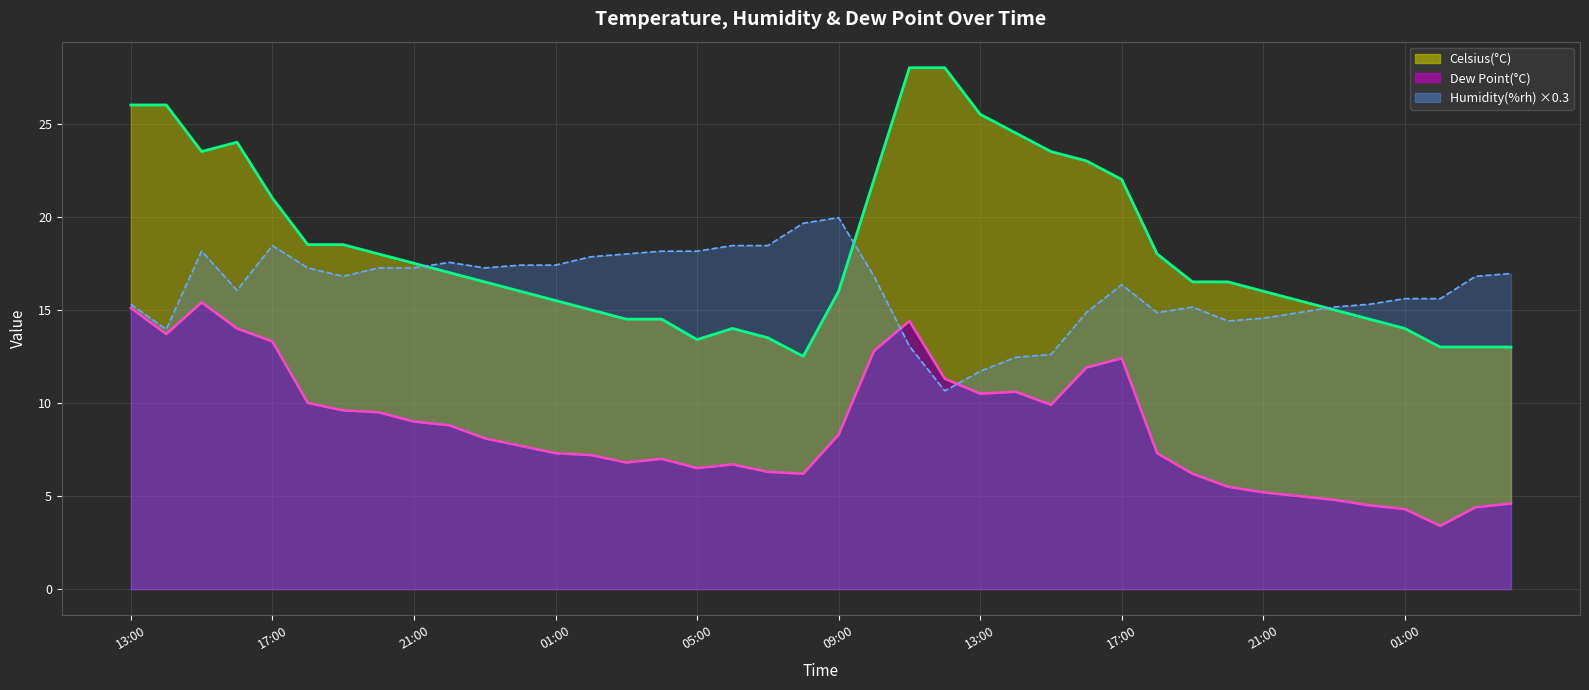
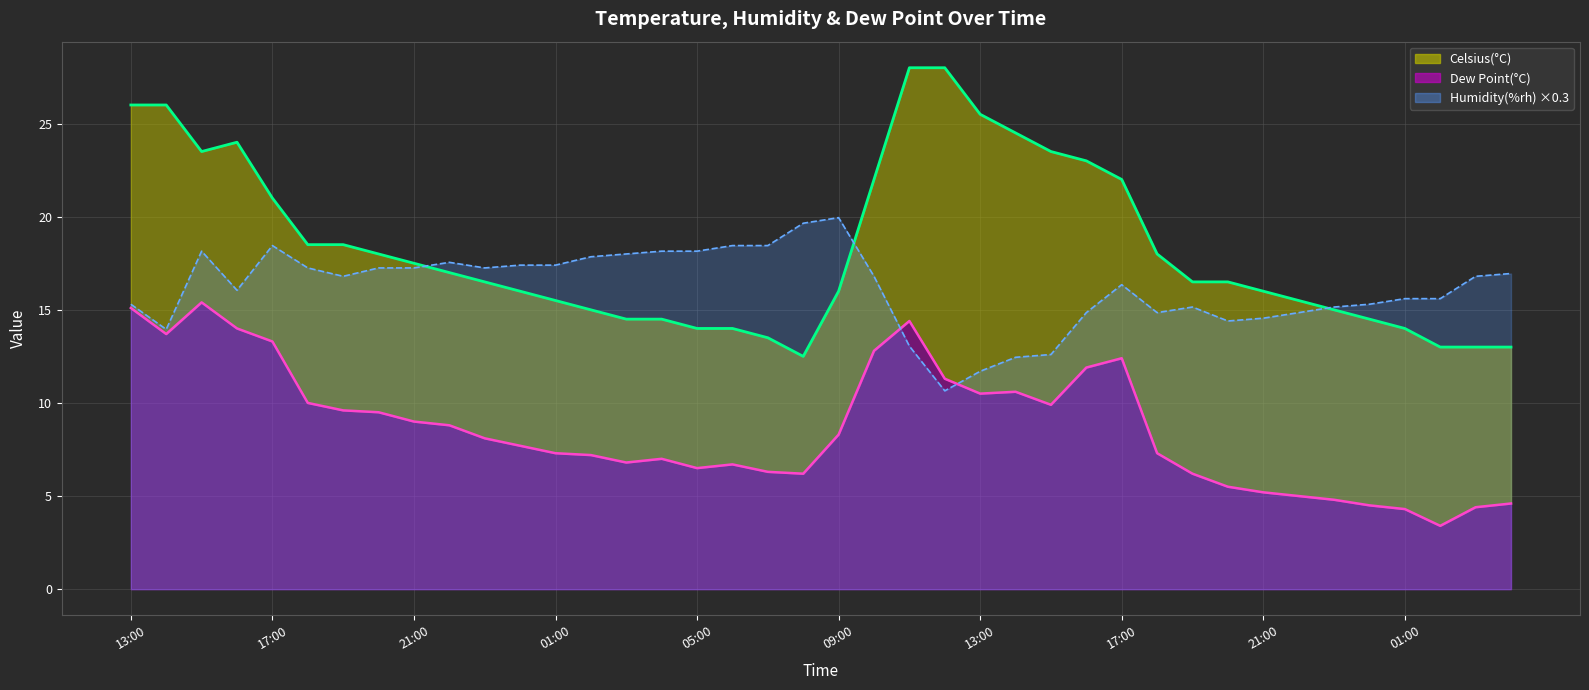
Celsius(°C), 05:00: 13.4 -> 14.0
